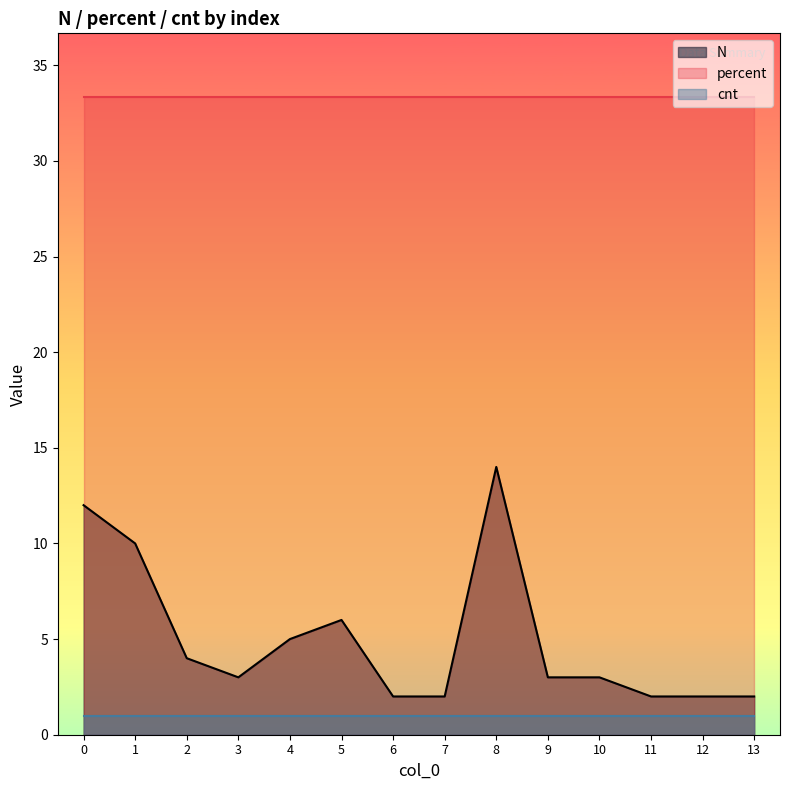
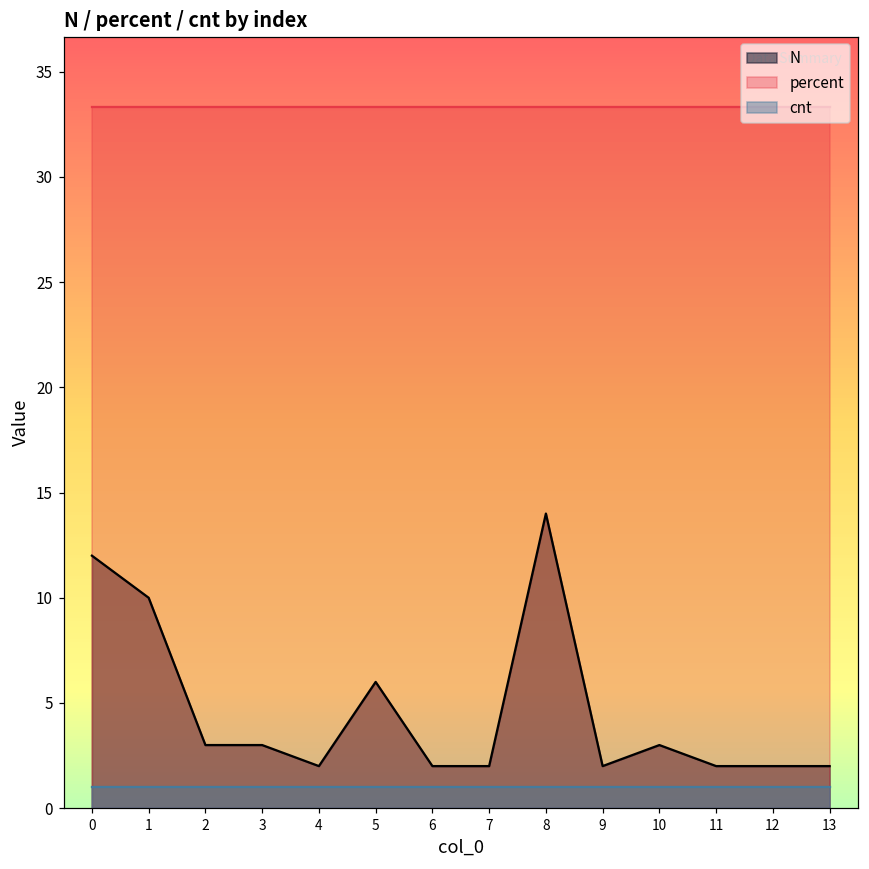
N, 2: 4 -> 3
N, 4: 5 -> 2
N, 9: 3 -> 2
